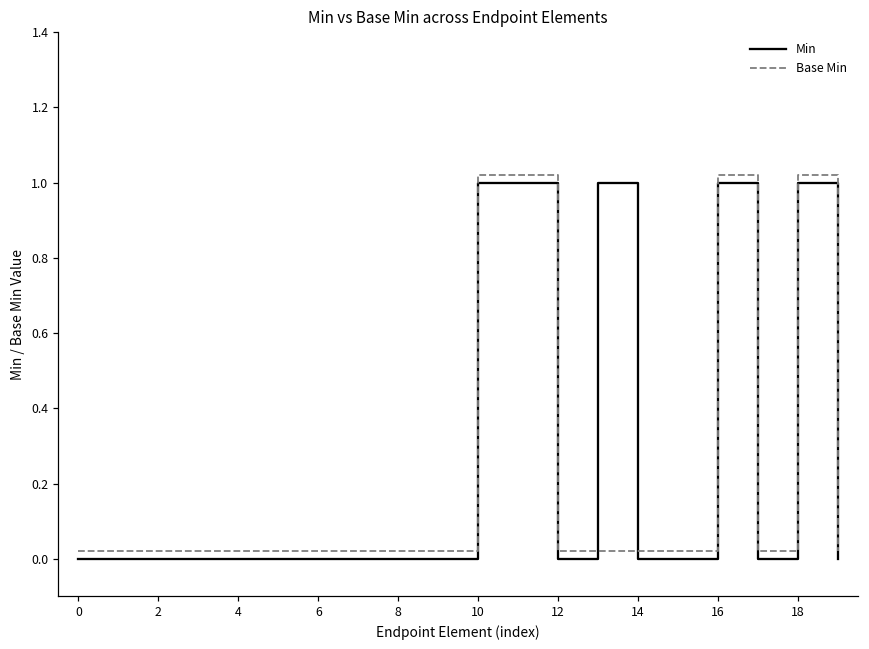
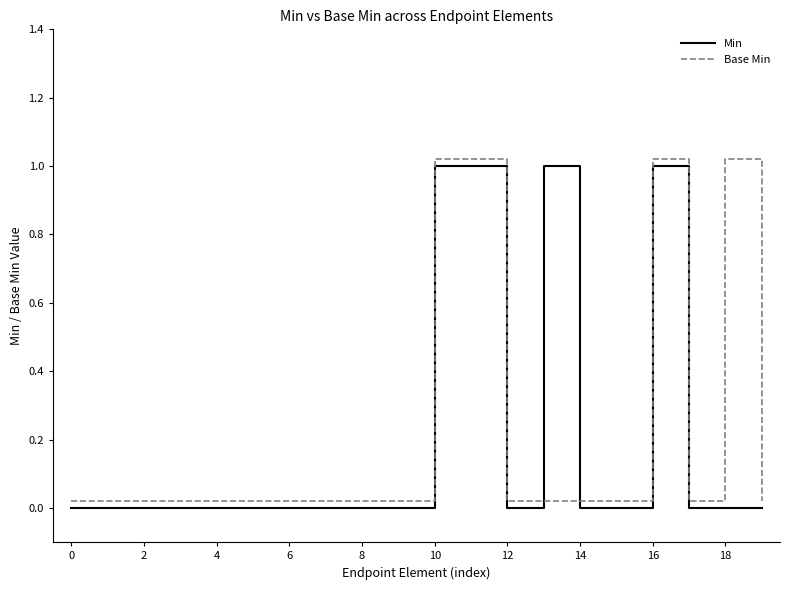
Min, 18: 1 -> 0
